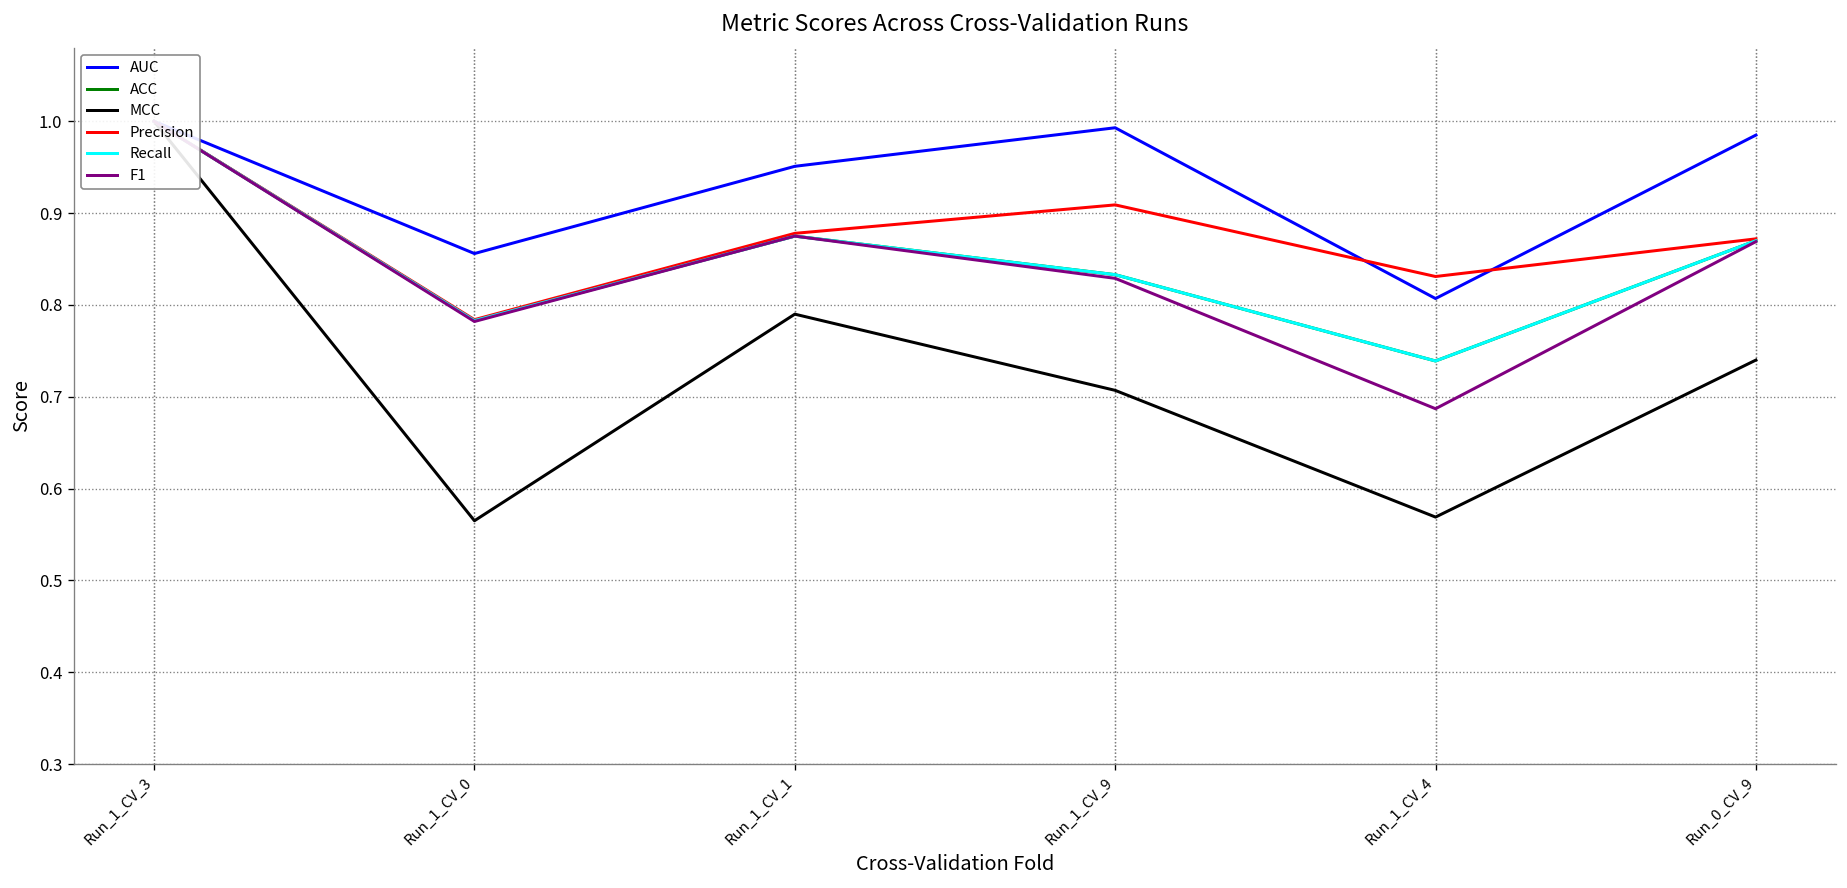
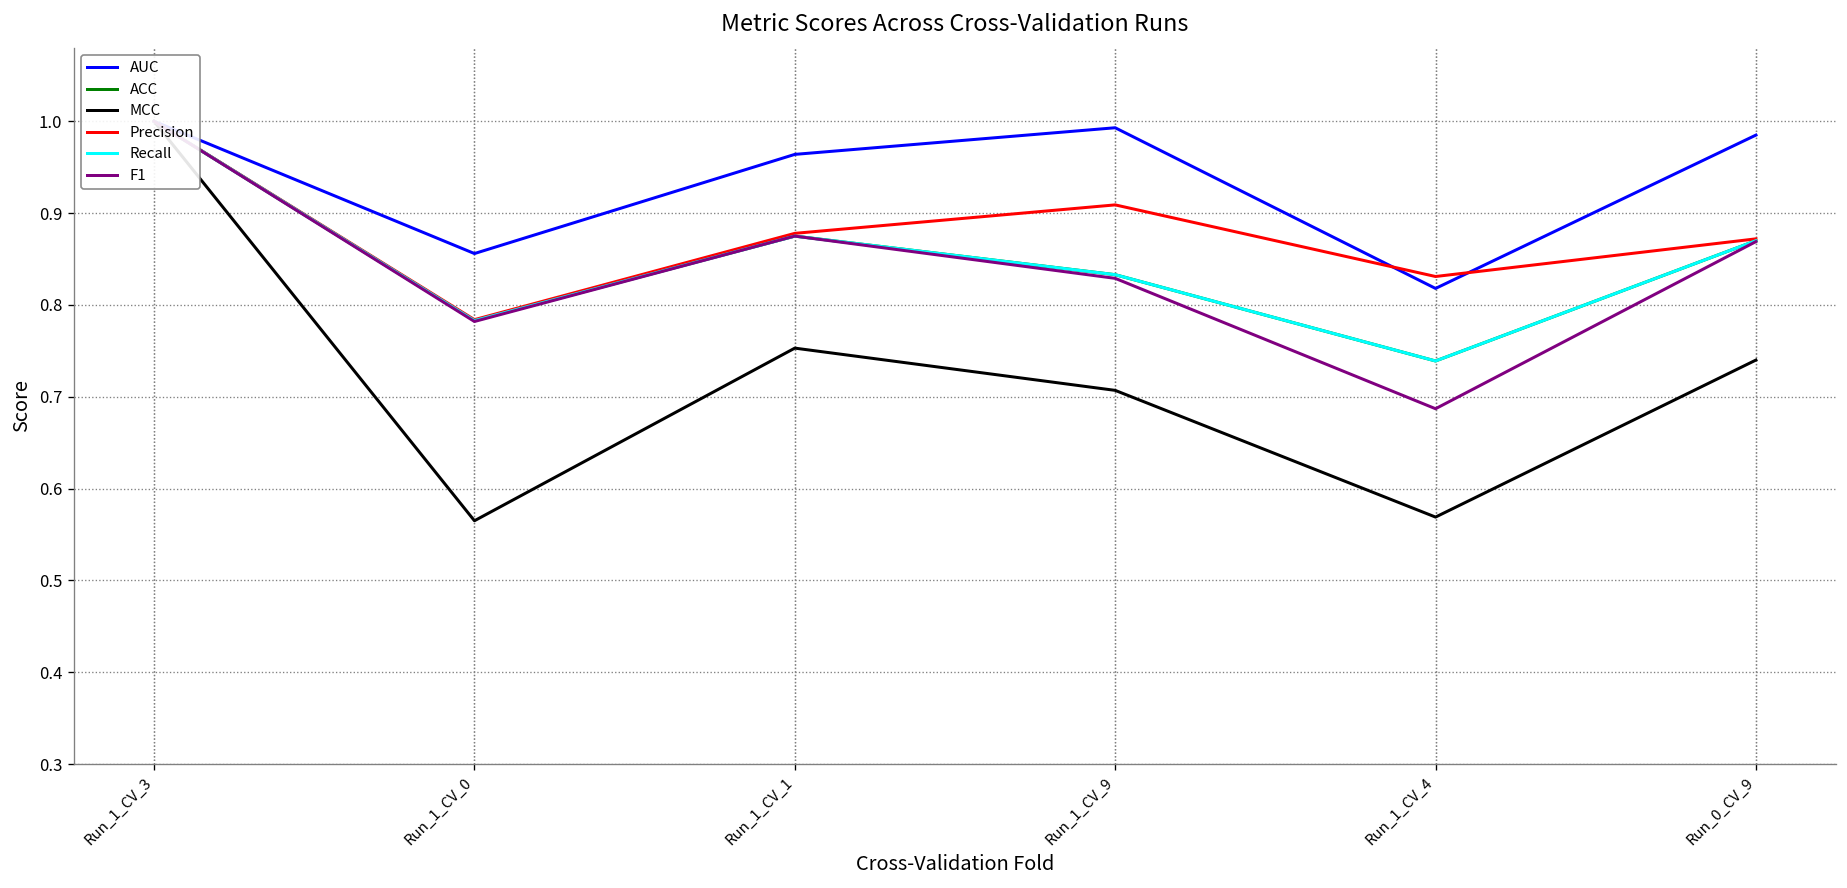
AUC, Run_1_CV_1: 0.95 -> 0.96
MCC, Run_1_CV_1: 0.79 -> 0.75
AUC, Run_1_CV_4: 0.81 -> 0.82
